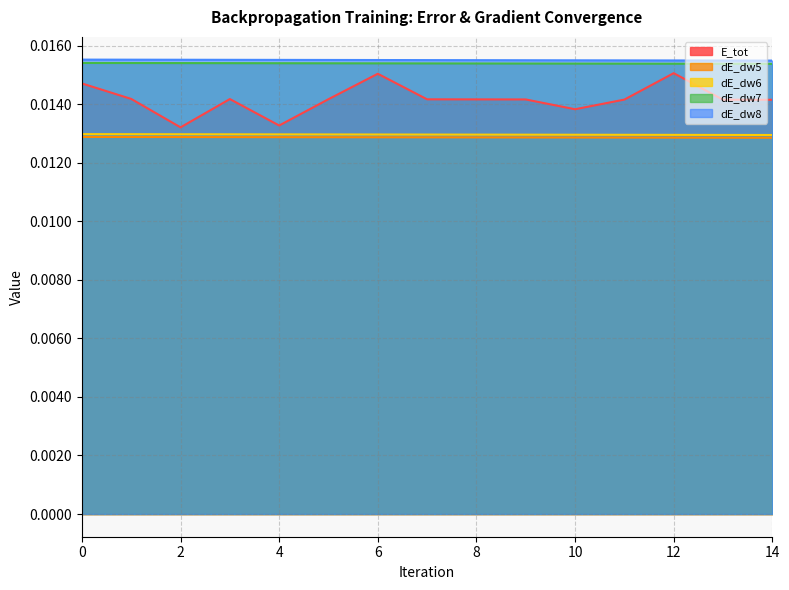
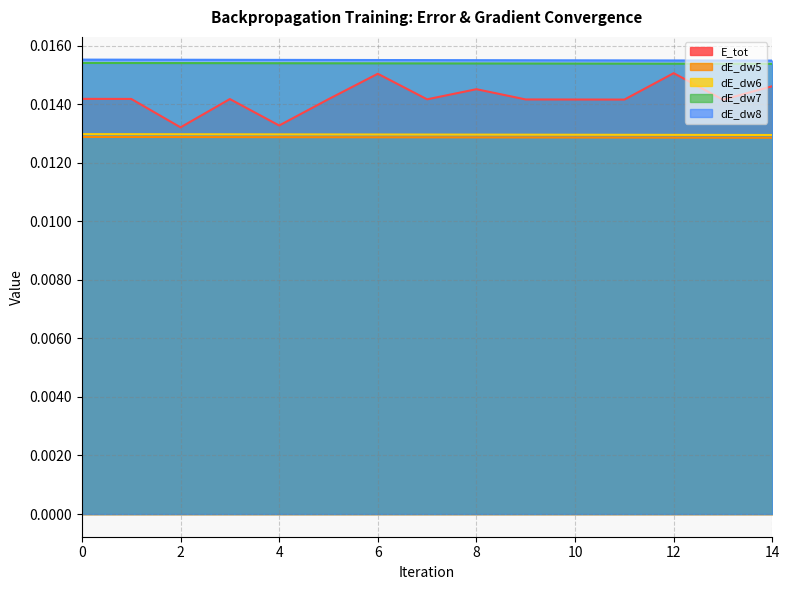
E_tot, 0: 0.0147 -> 0.0142
E_tot, 8: 0.0142 -> 0.0145
E_tot, 10: 0.0138 -> 0.0142
E_tot, 14: 0.0142 -> 0.0146
